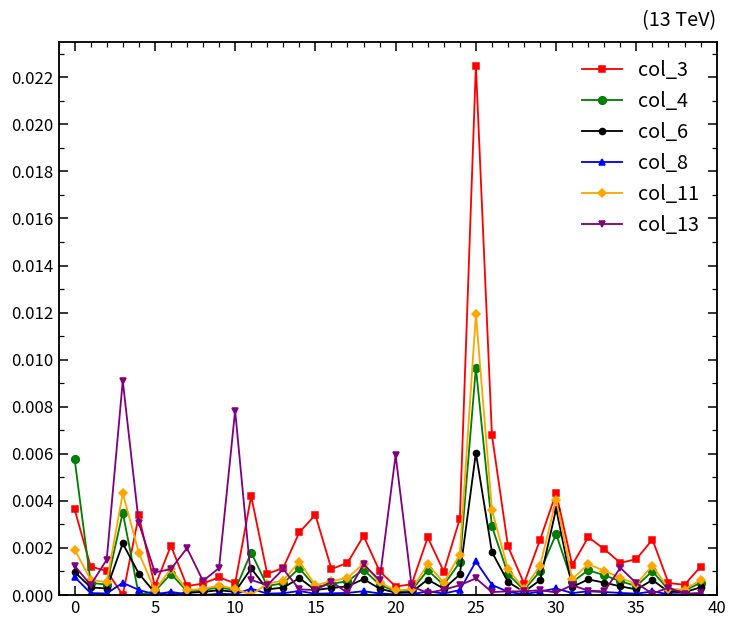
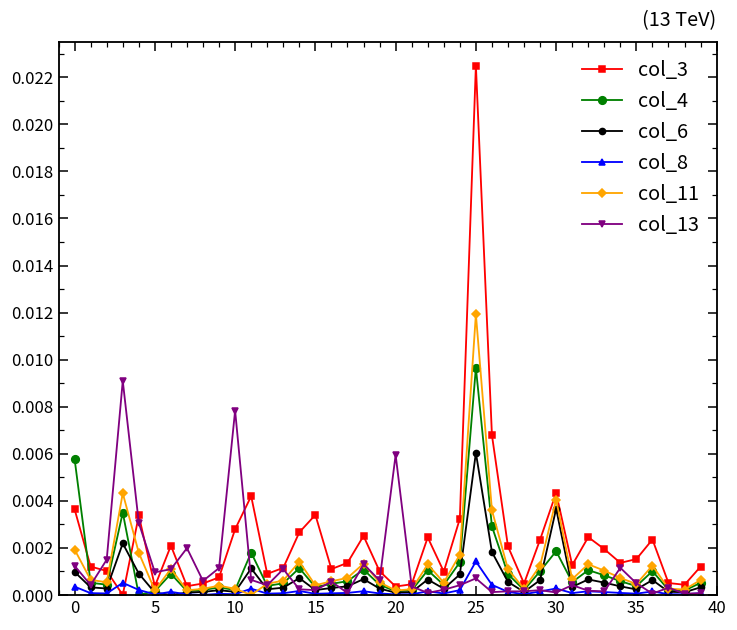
col_8, 0: 0.0008 -> 0.0004
col_3, 10: 0.0005 -> 0.0028
col_4, 30: 0.0026 -> 0.0019
